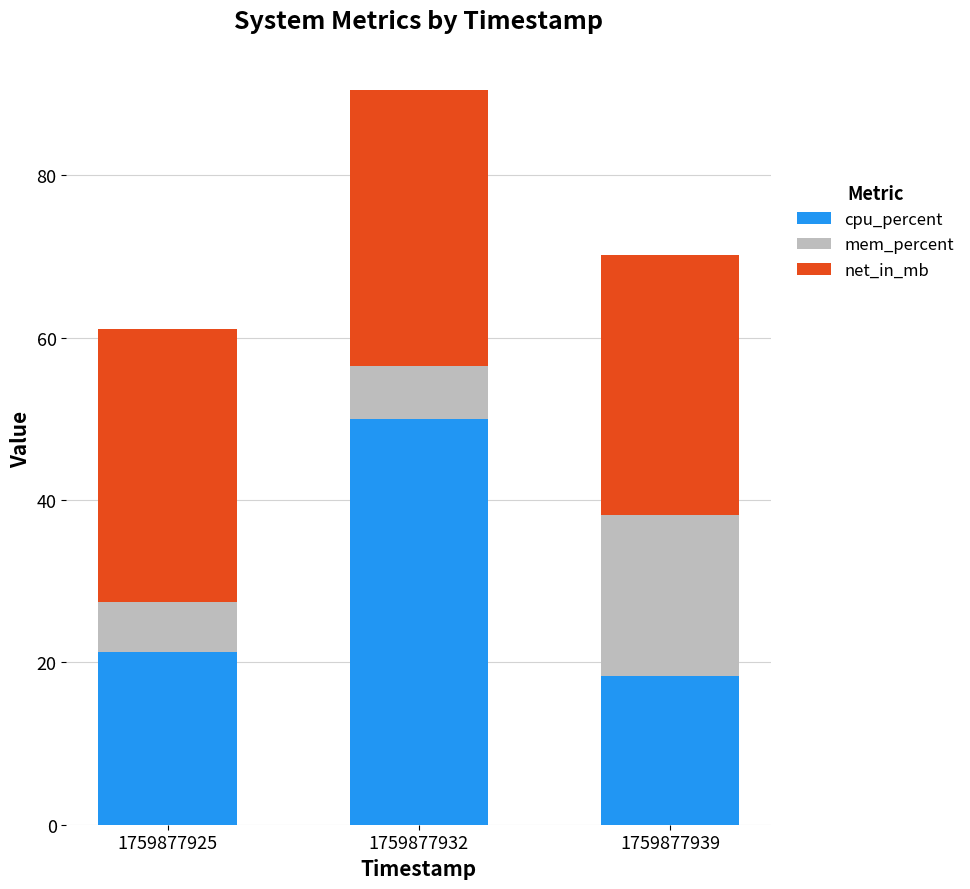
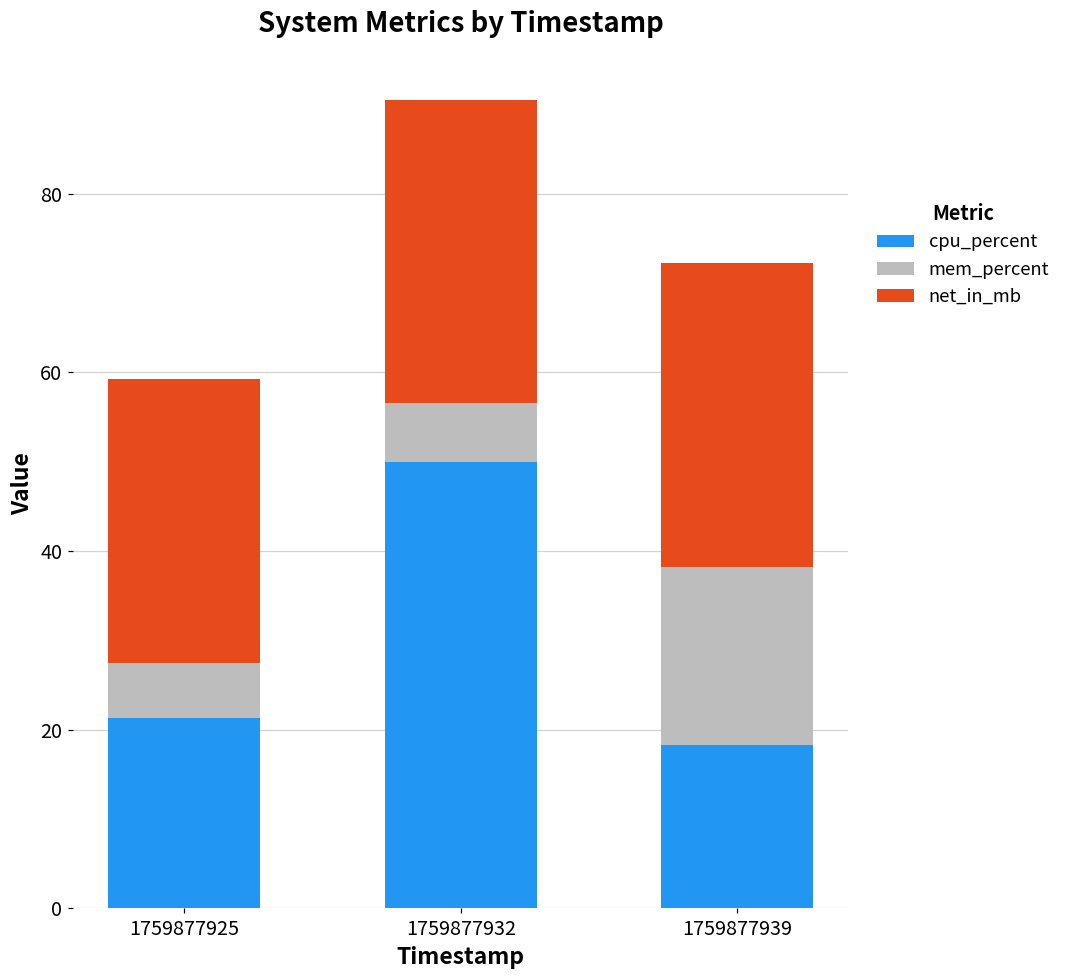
net_in_mb, 1759877925: 34 -> 32
net_in_mb, 1759877939: 32 -> 34
